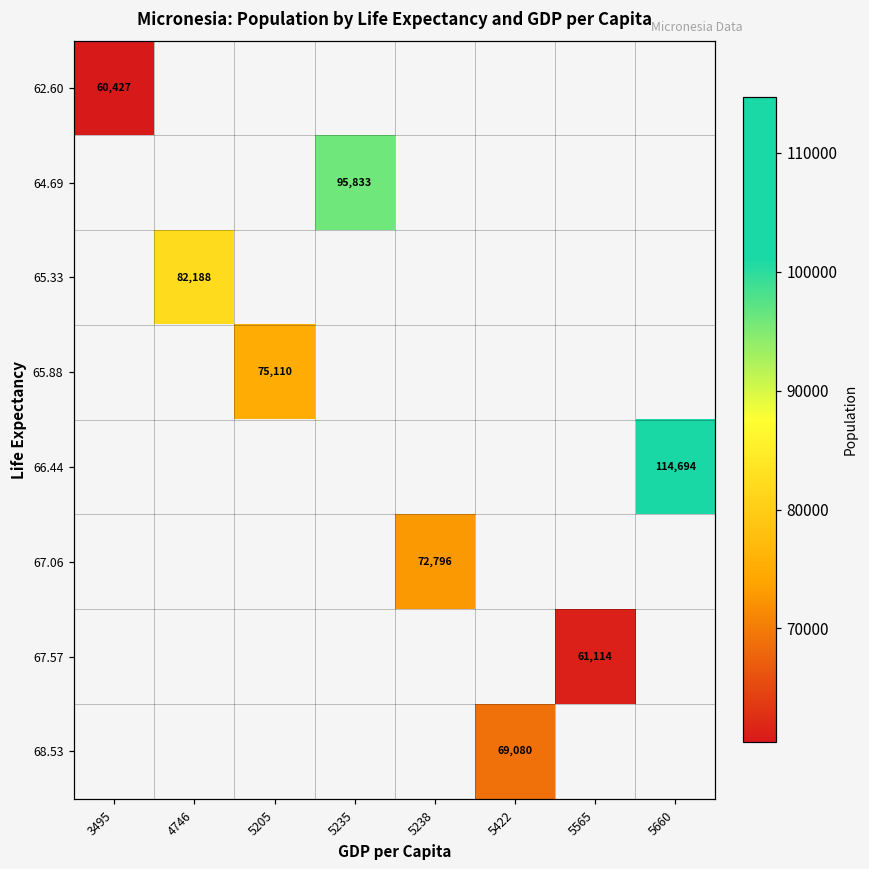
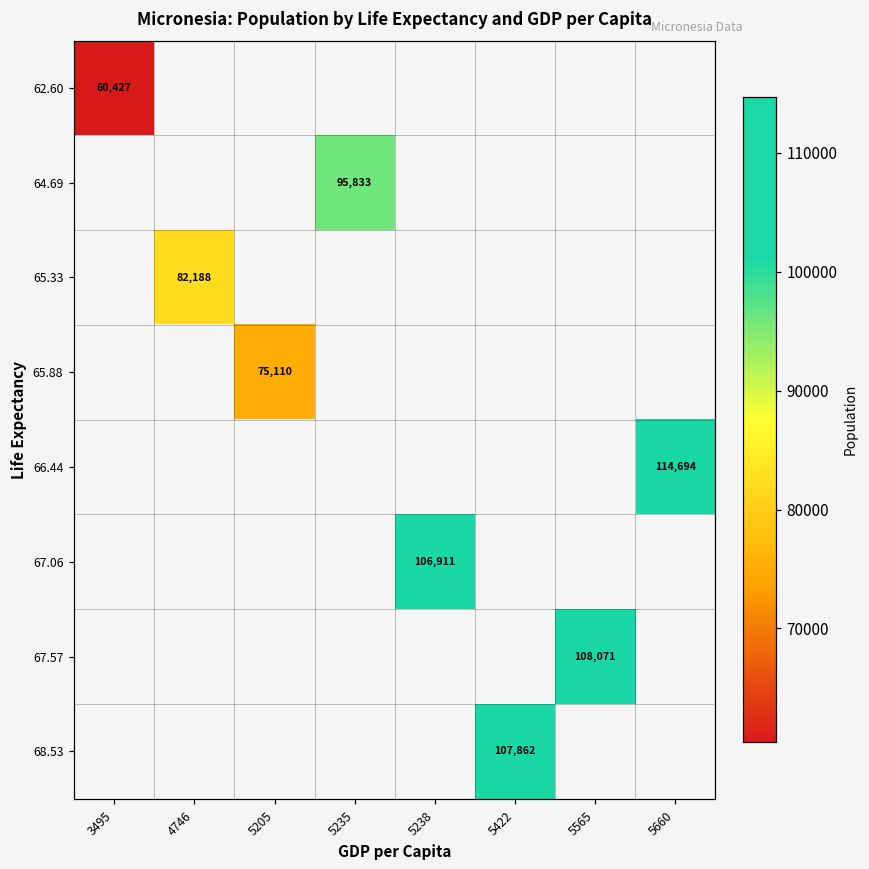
67.06, 5238: 72,796 -> 106,911
67.57, 5565: 61,114 -> 108,071
68.53, 5422: 69,080 -> 107,862
